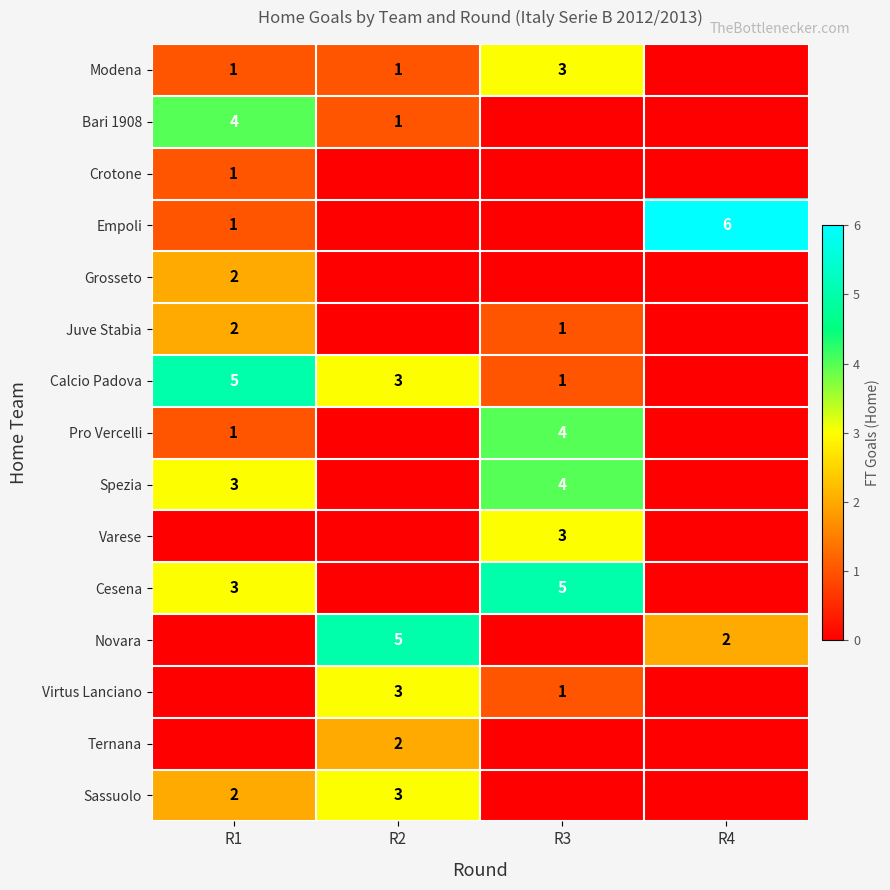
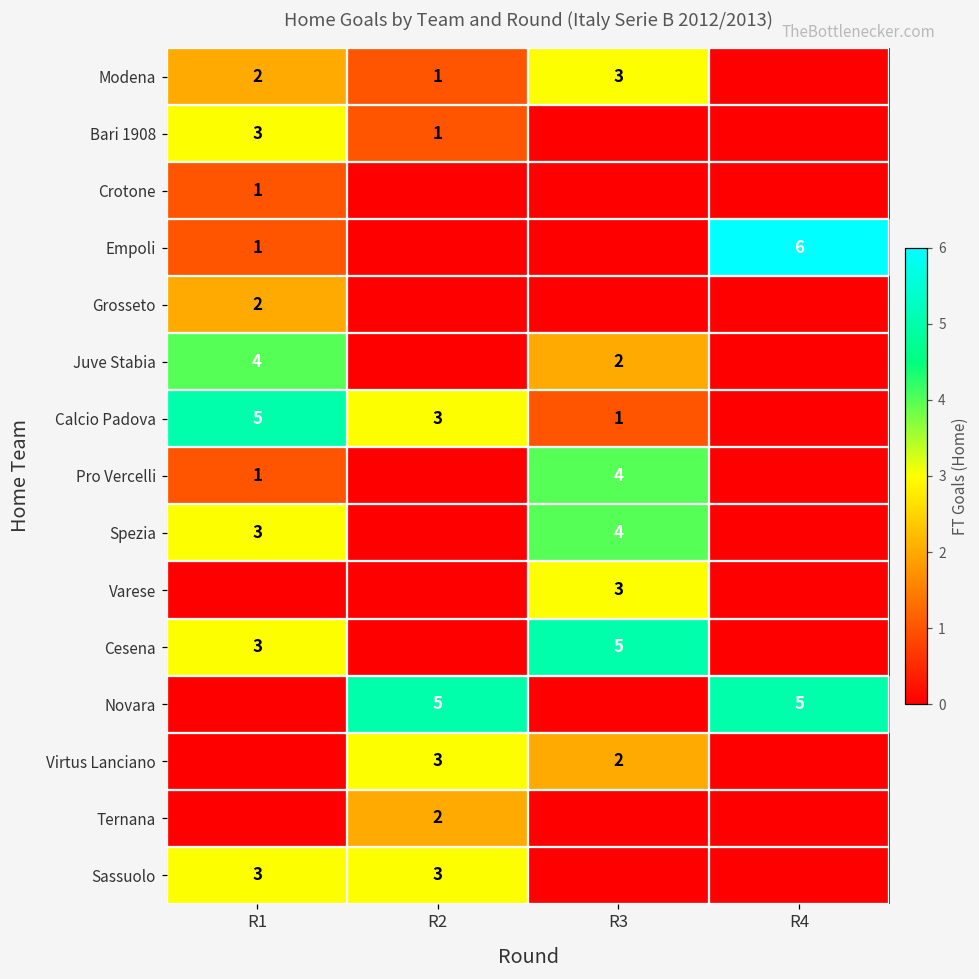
Modena, R1: 1 -> 2
Bari 1908, R1: 4 -> 3
Juve Stabia, R1: 2 -> 4
Juve Stabia, R3: 1 -> 2
Novara, R4: 2 -> 5
Virtus Lanciano, R3: 1 -> 2
Sassuolo, R1: 2 -> 3
